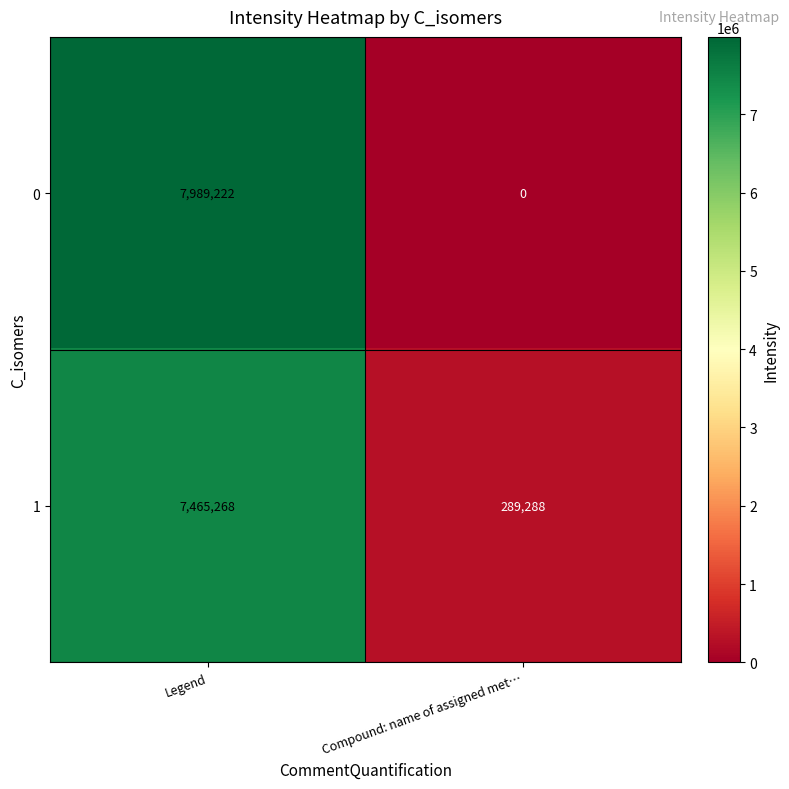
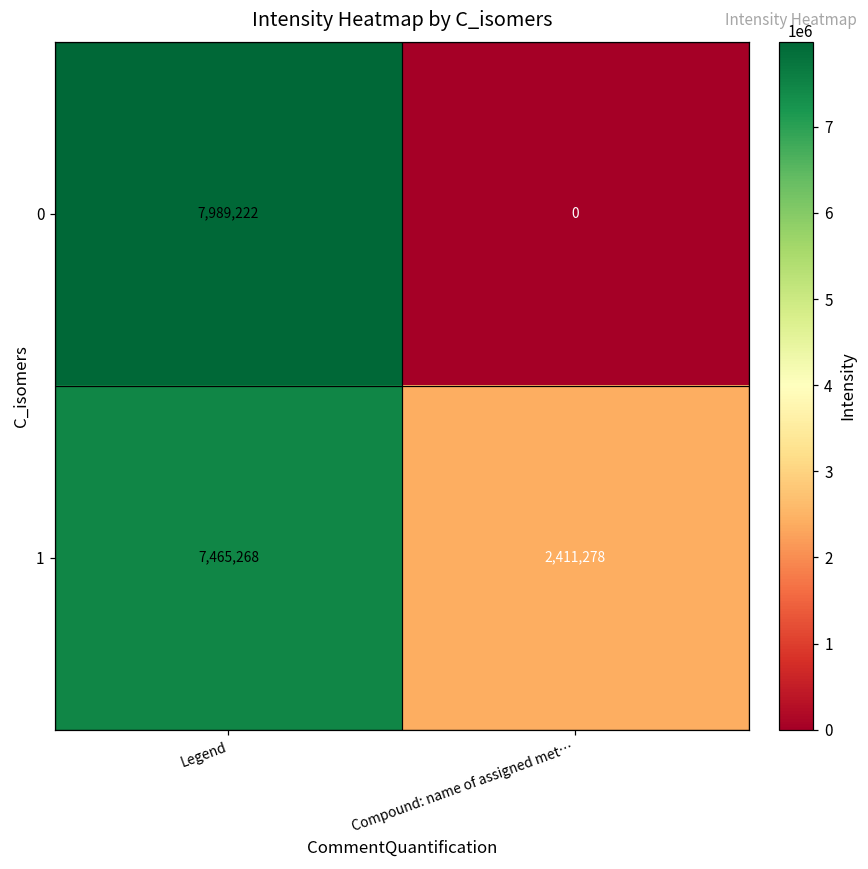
1, Compound: name of assigned met…: 289,288 -> 2,411,278
